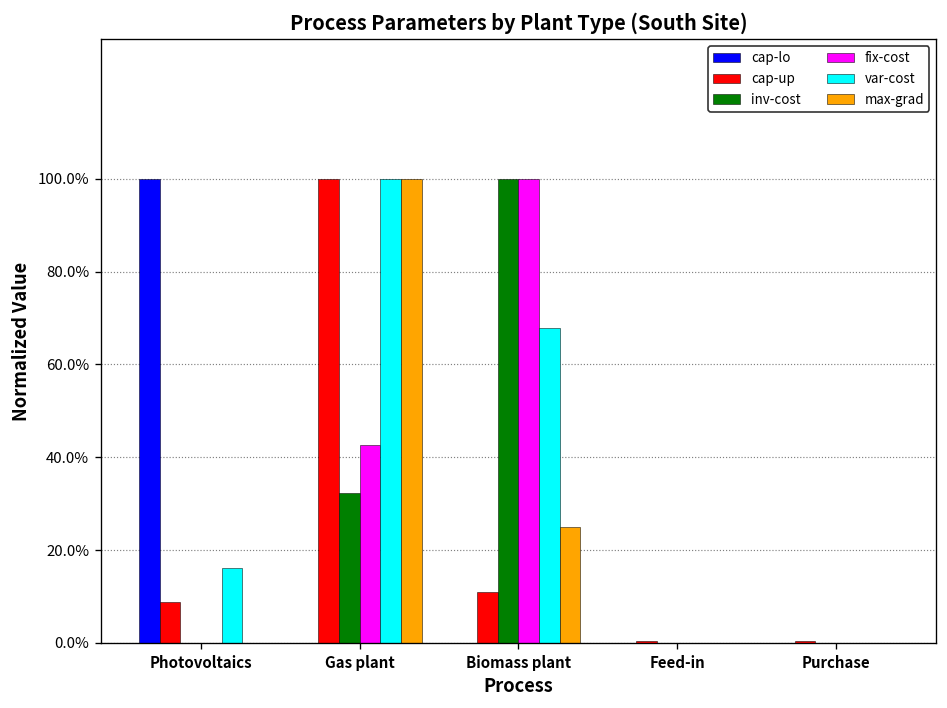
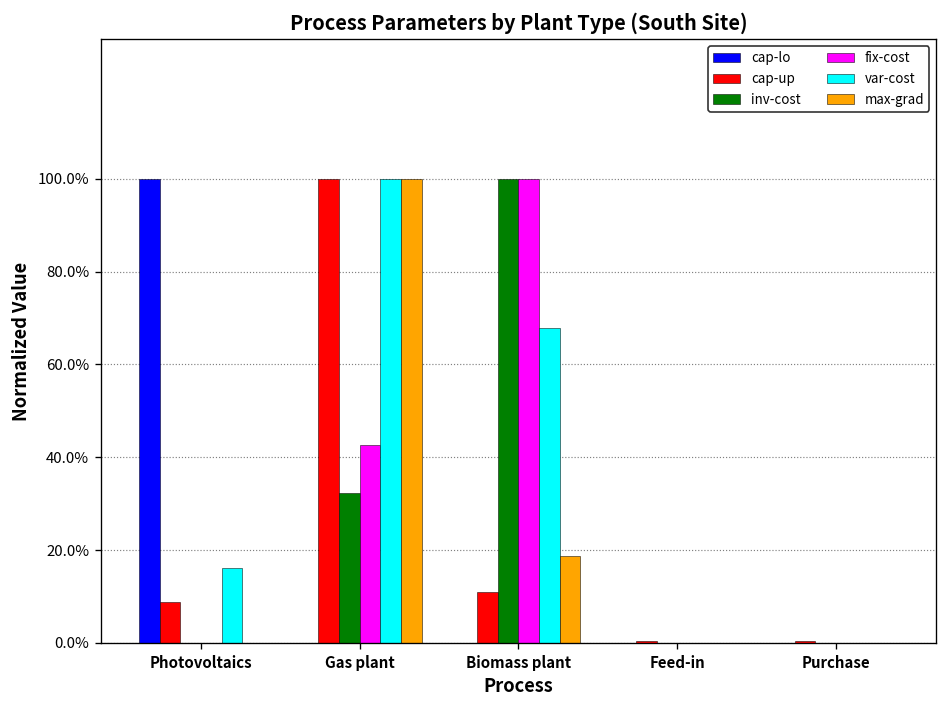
max-grad, Biomass plant: 25% -> 19%
